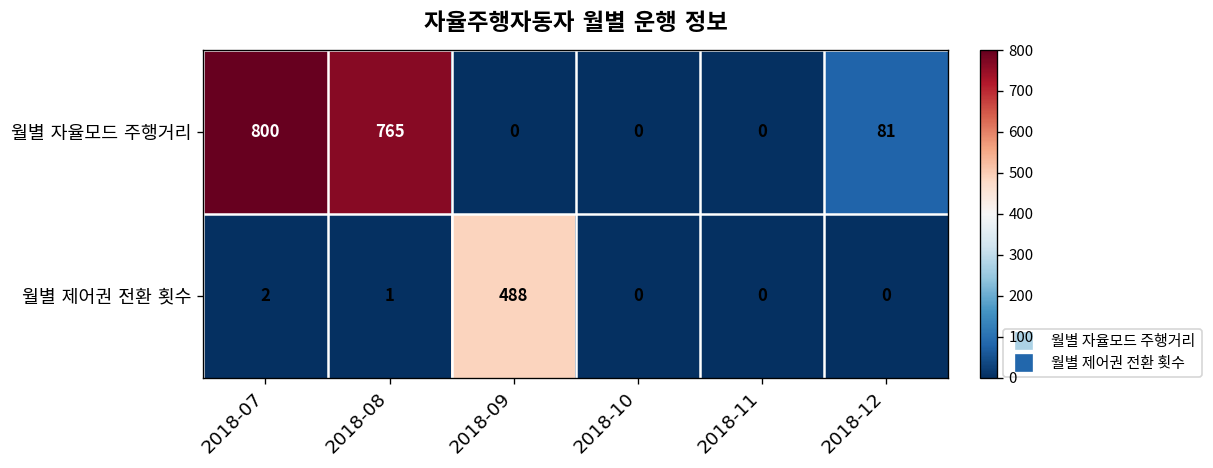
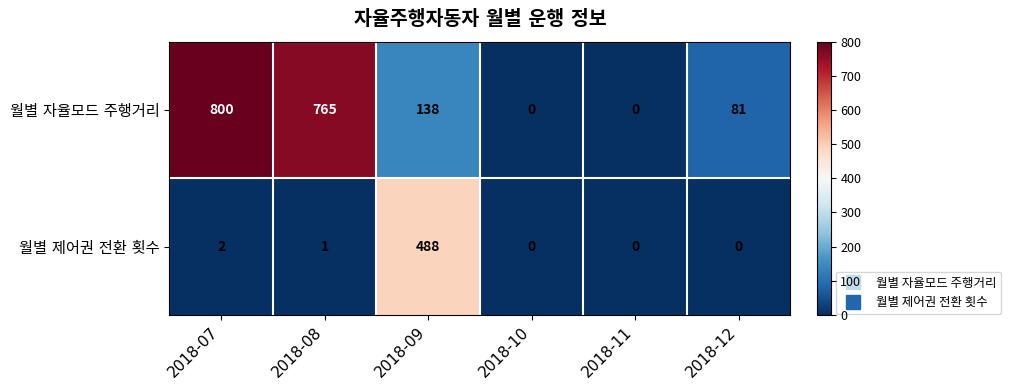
월별 자율모드 주행거리, 2018-09: 0 -> 138
